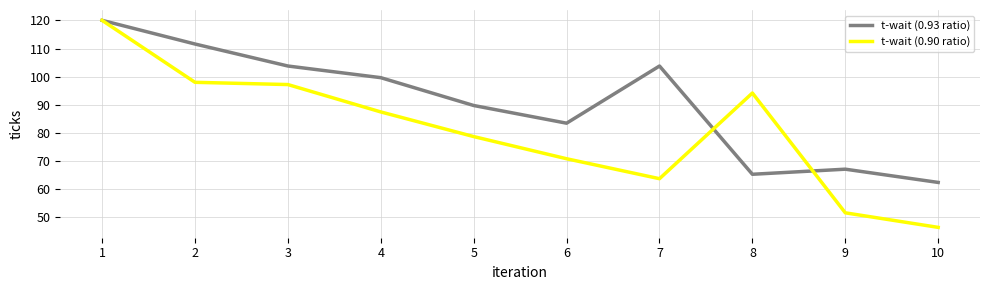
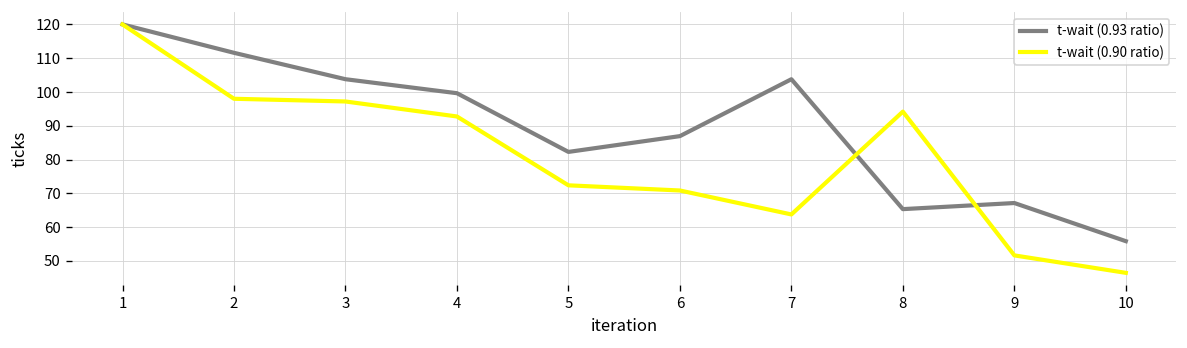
t-wait (0.90 ratio), 4: 87 -> 93
t-wait (0.93 ratio), 5: 90 -> 82
t-wait (0.90 ratio), 5: 79 -> 72
t-wait (0.93 ratio), 6: 83 -> 87
t-wait (0.93 ratio), 10: 62 -> 56
